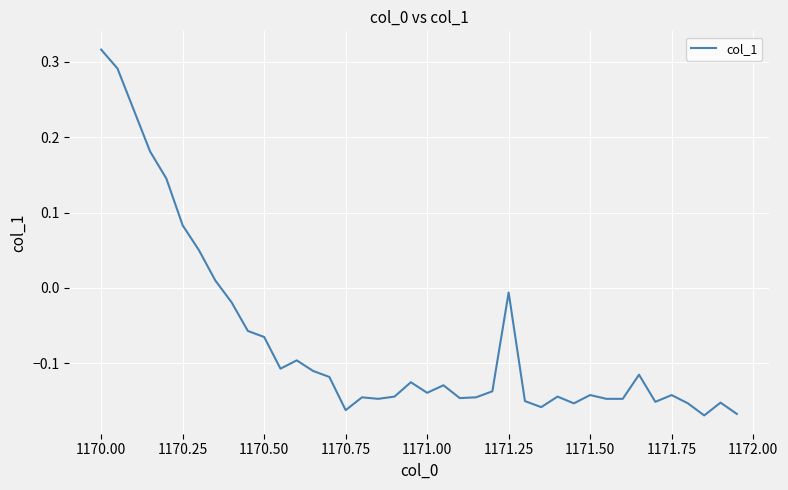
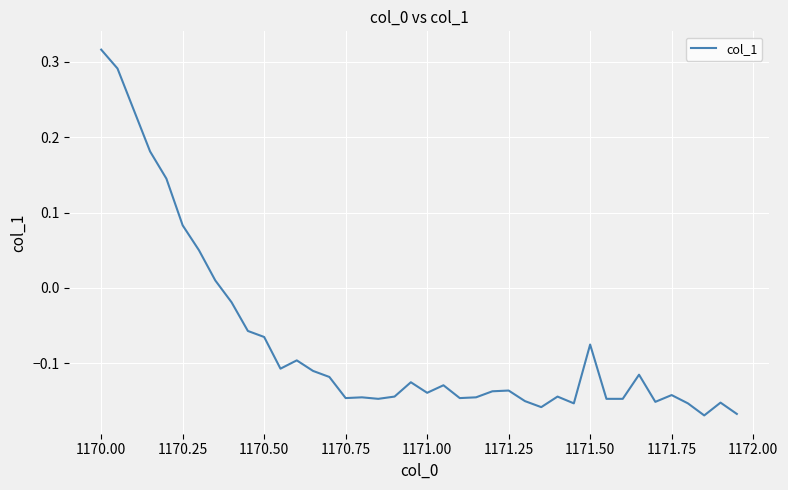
1170.75: -0.16 -> -0.15
1171.25: -0.01 -> -0.14
1171.50: -0.14 -> -0.08
